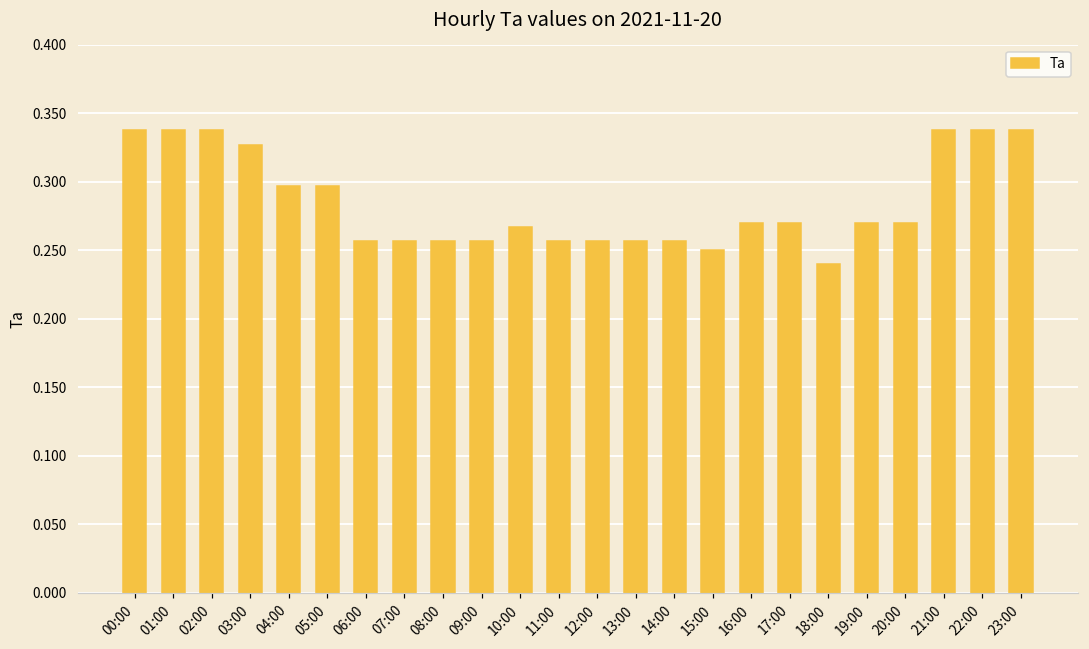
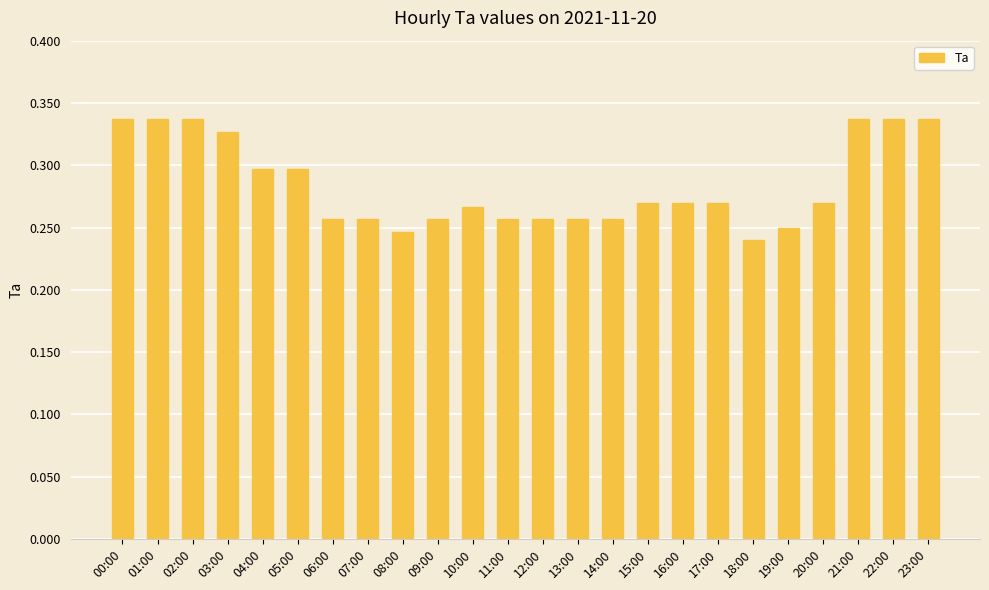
08:00: 0.257 -> 0.247
15:00: 0.25 -> 0.27
19:00: 0.27 -> 0.25
